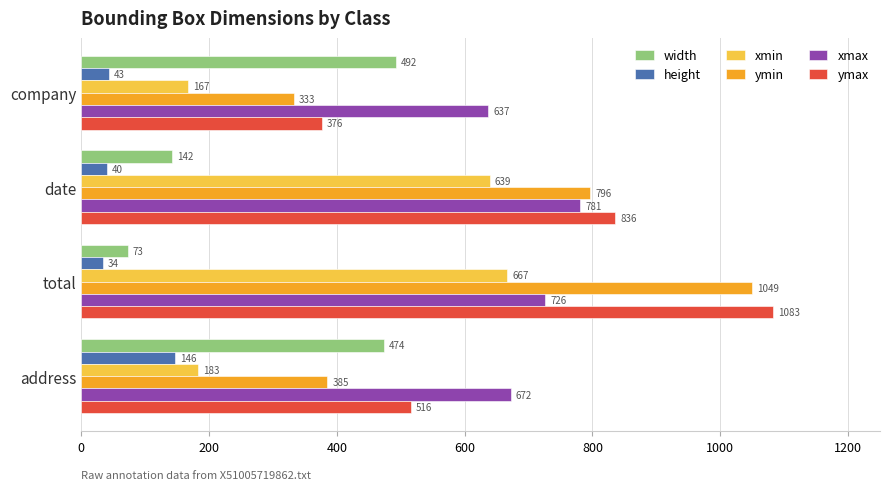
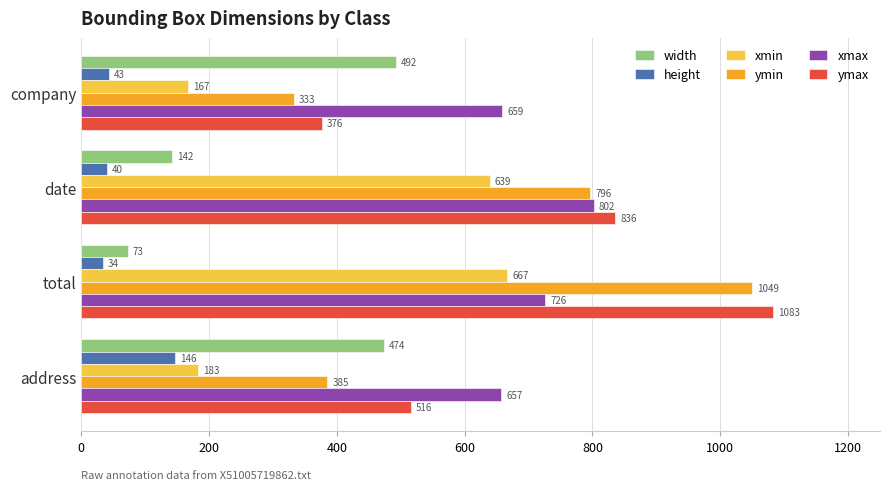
xmax, company: 637 -> 659
xmax, date: 781 -> 802
xmax, address: 672 -> 657
